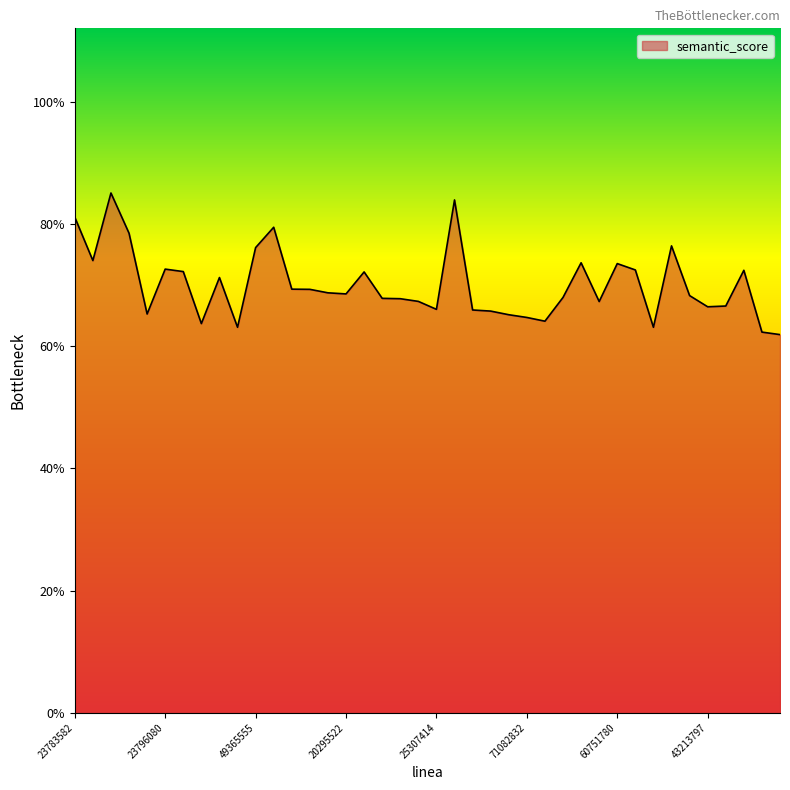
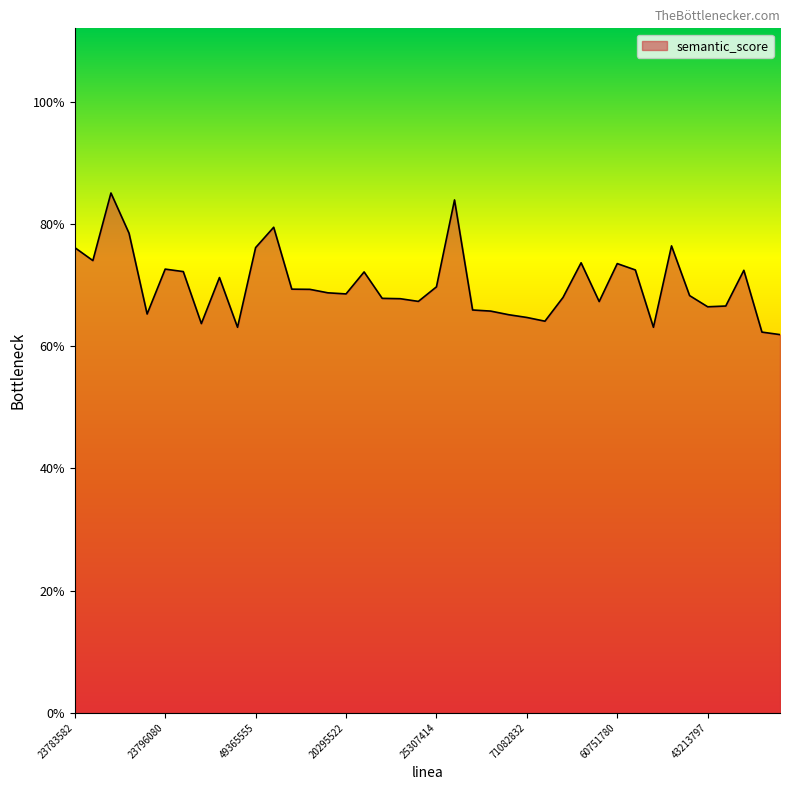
23783582: 81% -> 76%
25307414: 66% -> 70%
